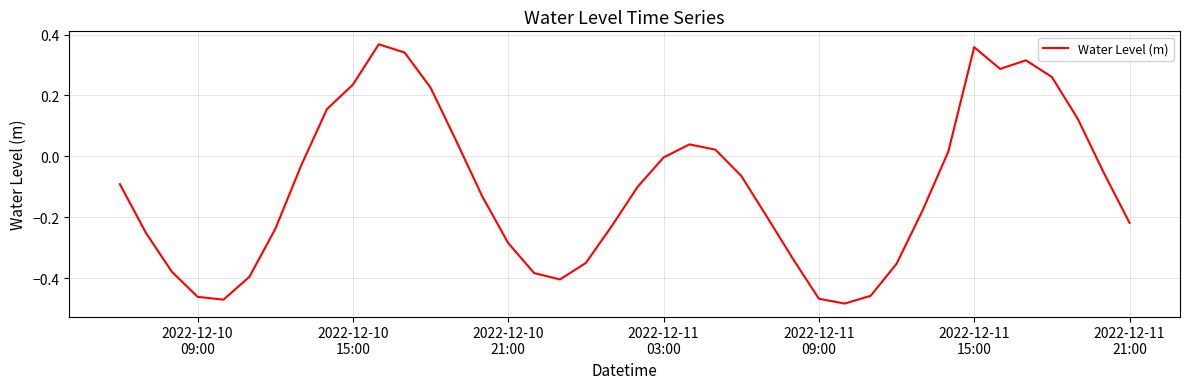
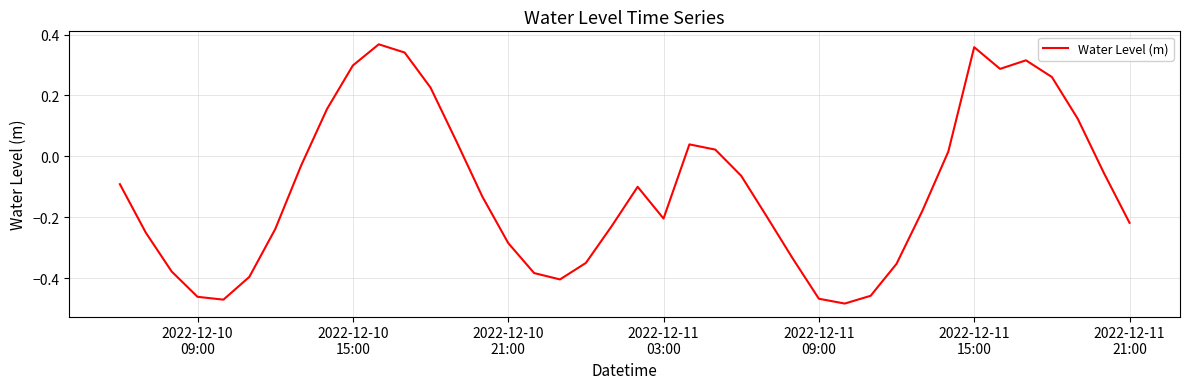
2022-12-10 15:00: 0.24 -> 0.30
2022-12-11 03:00: 0.00 -> -0.20
